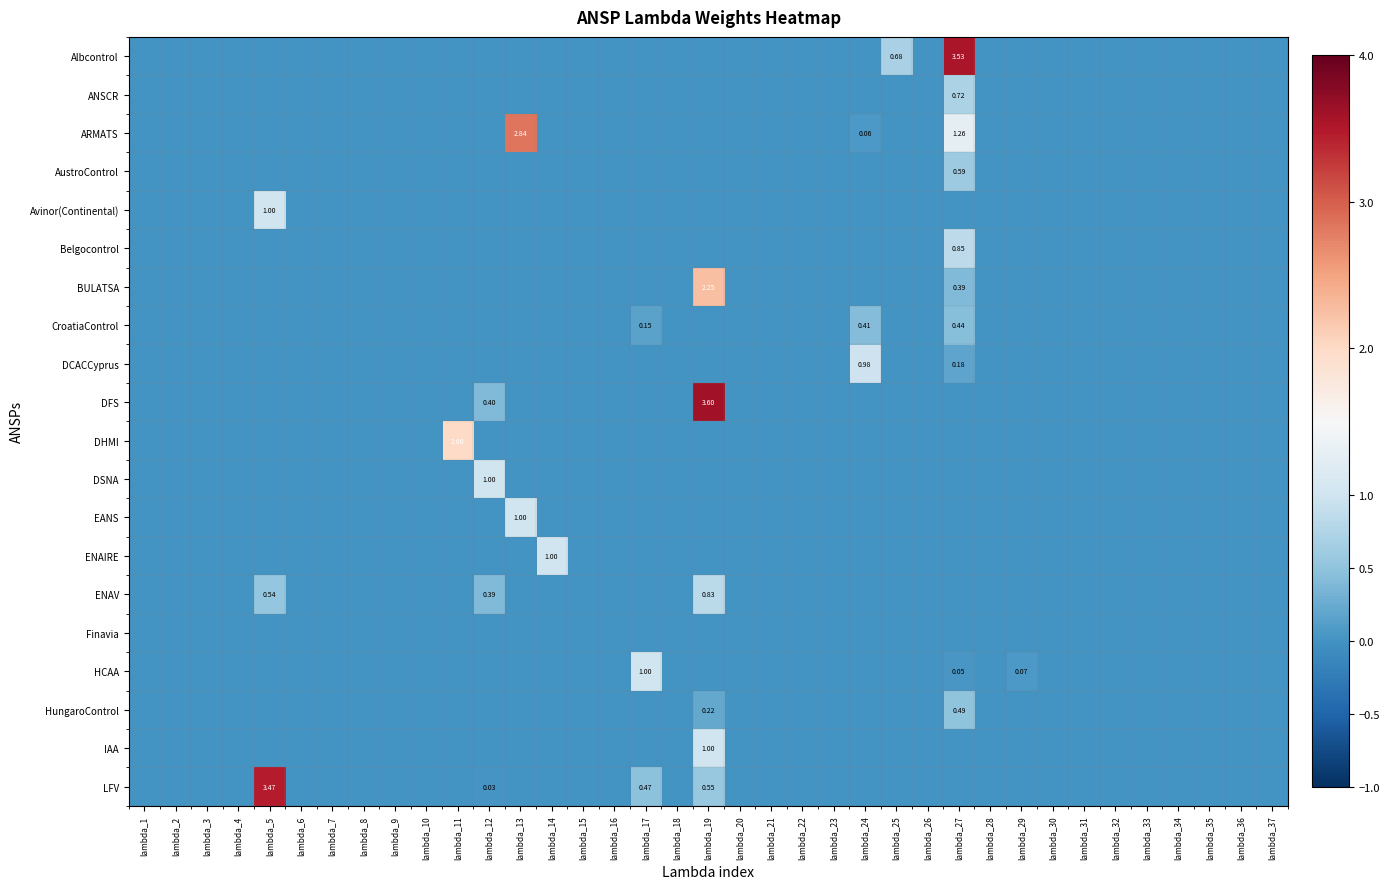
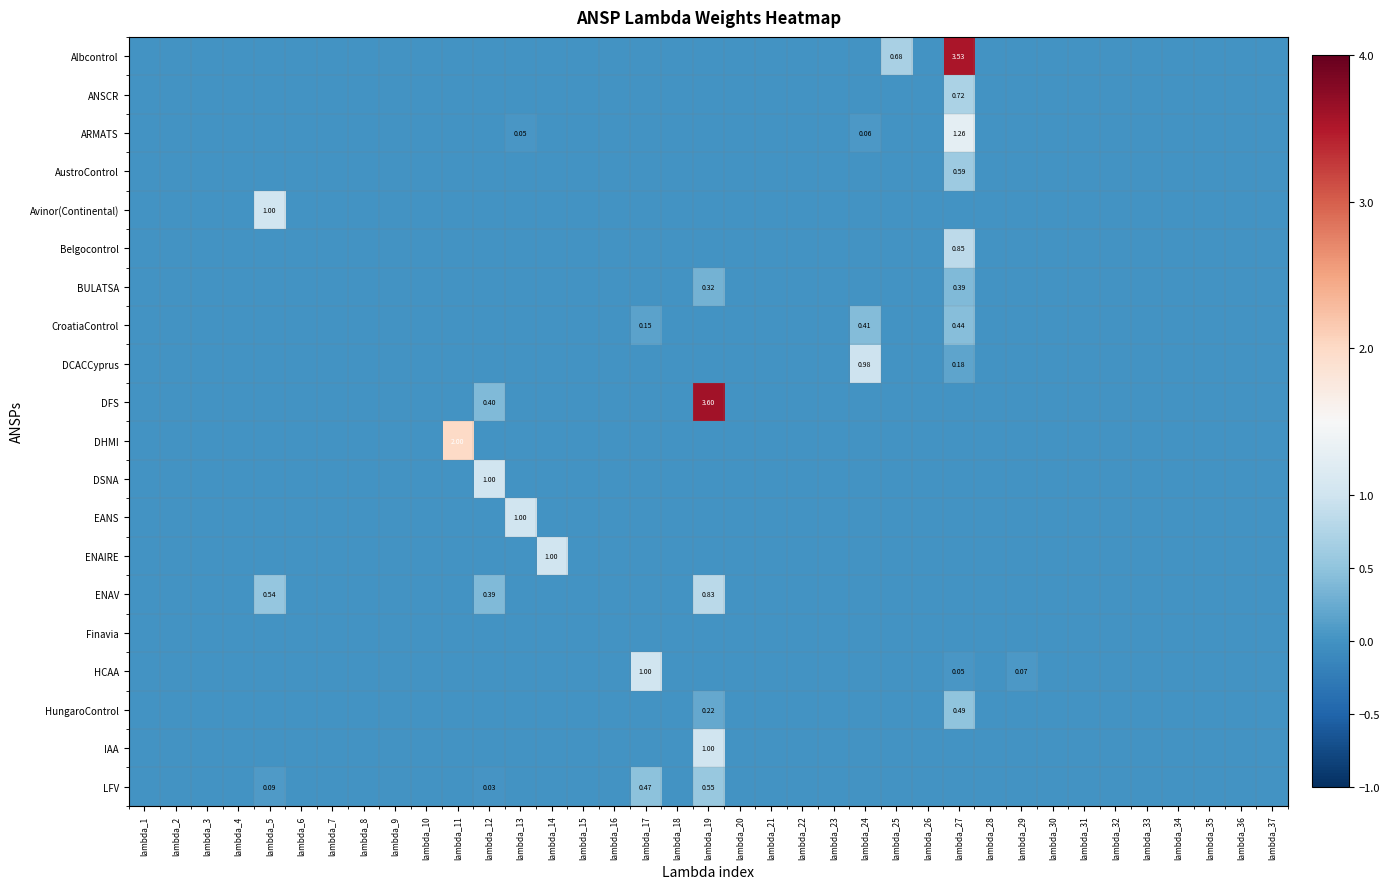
ARMATS, lambda_13: 2.84 -> 0.05
BULATSA, lambda_19: 2.25 -> 0.32
LFV, lambda_5: 3.47 -> 0.09
